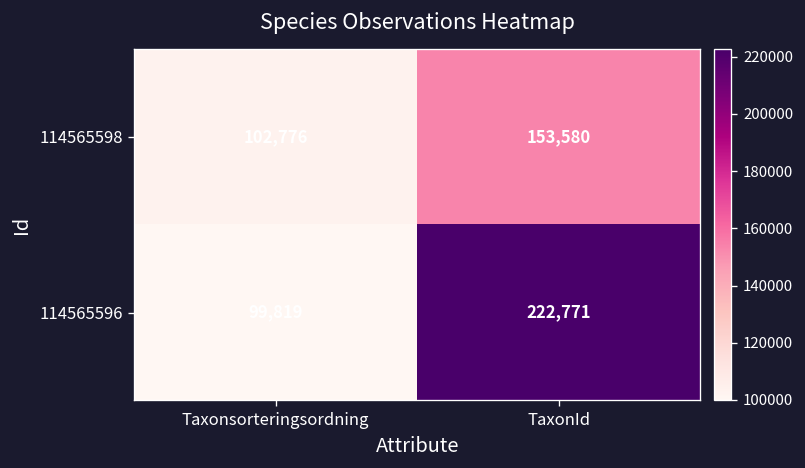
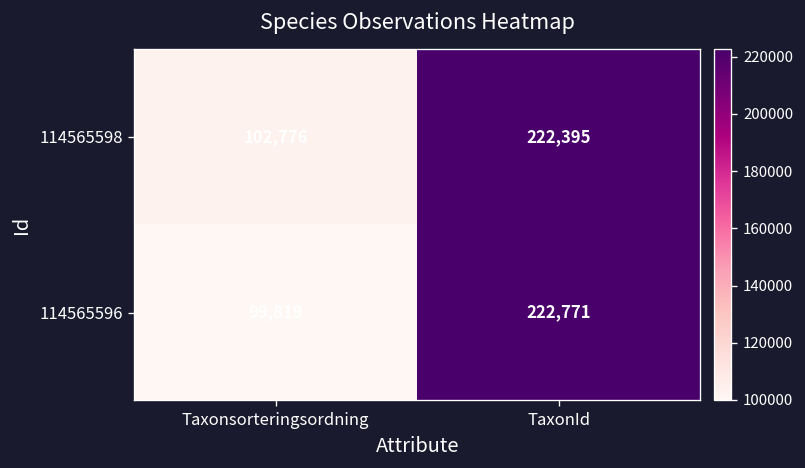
114565598, TaxonId: 153,580 -> 222,395
